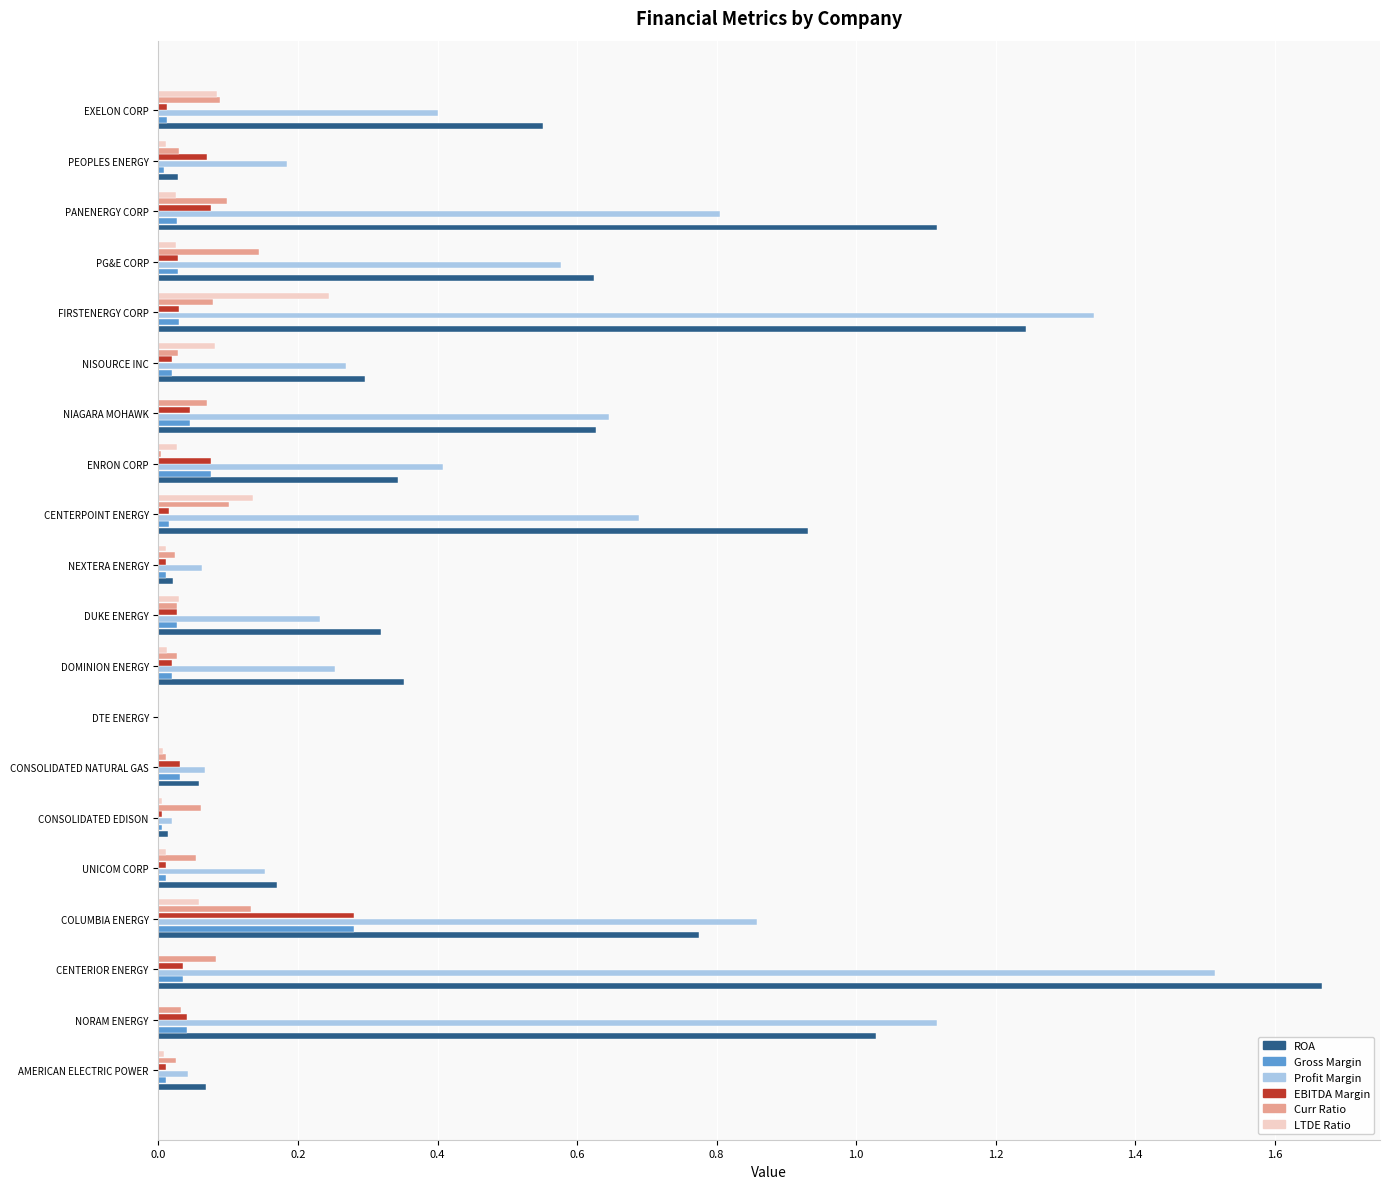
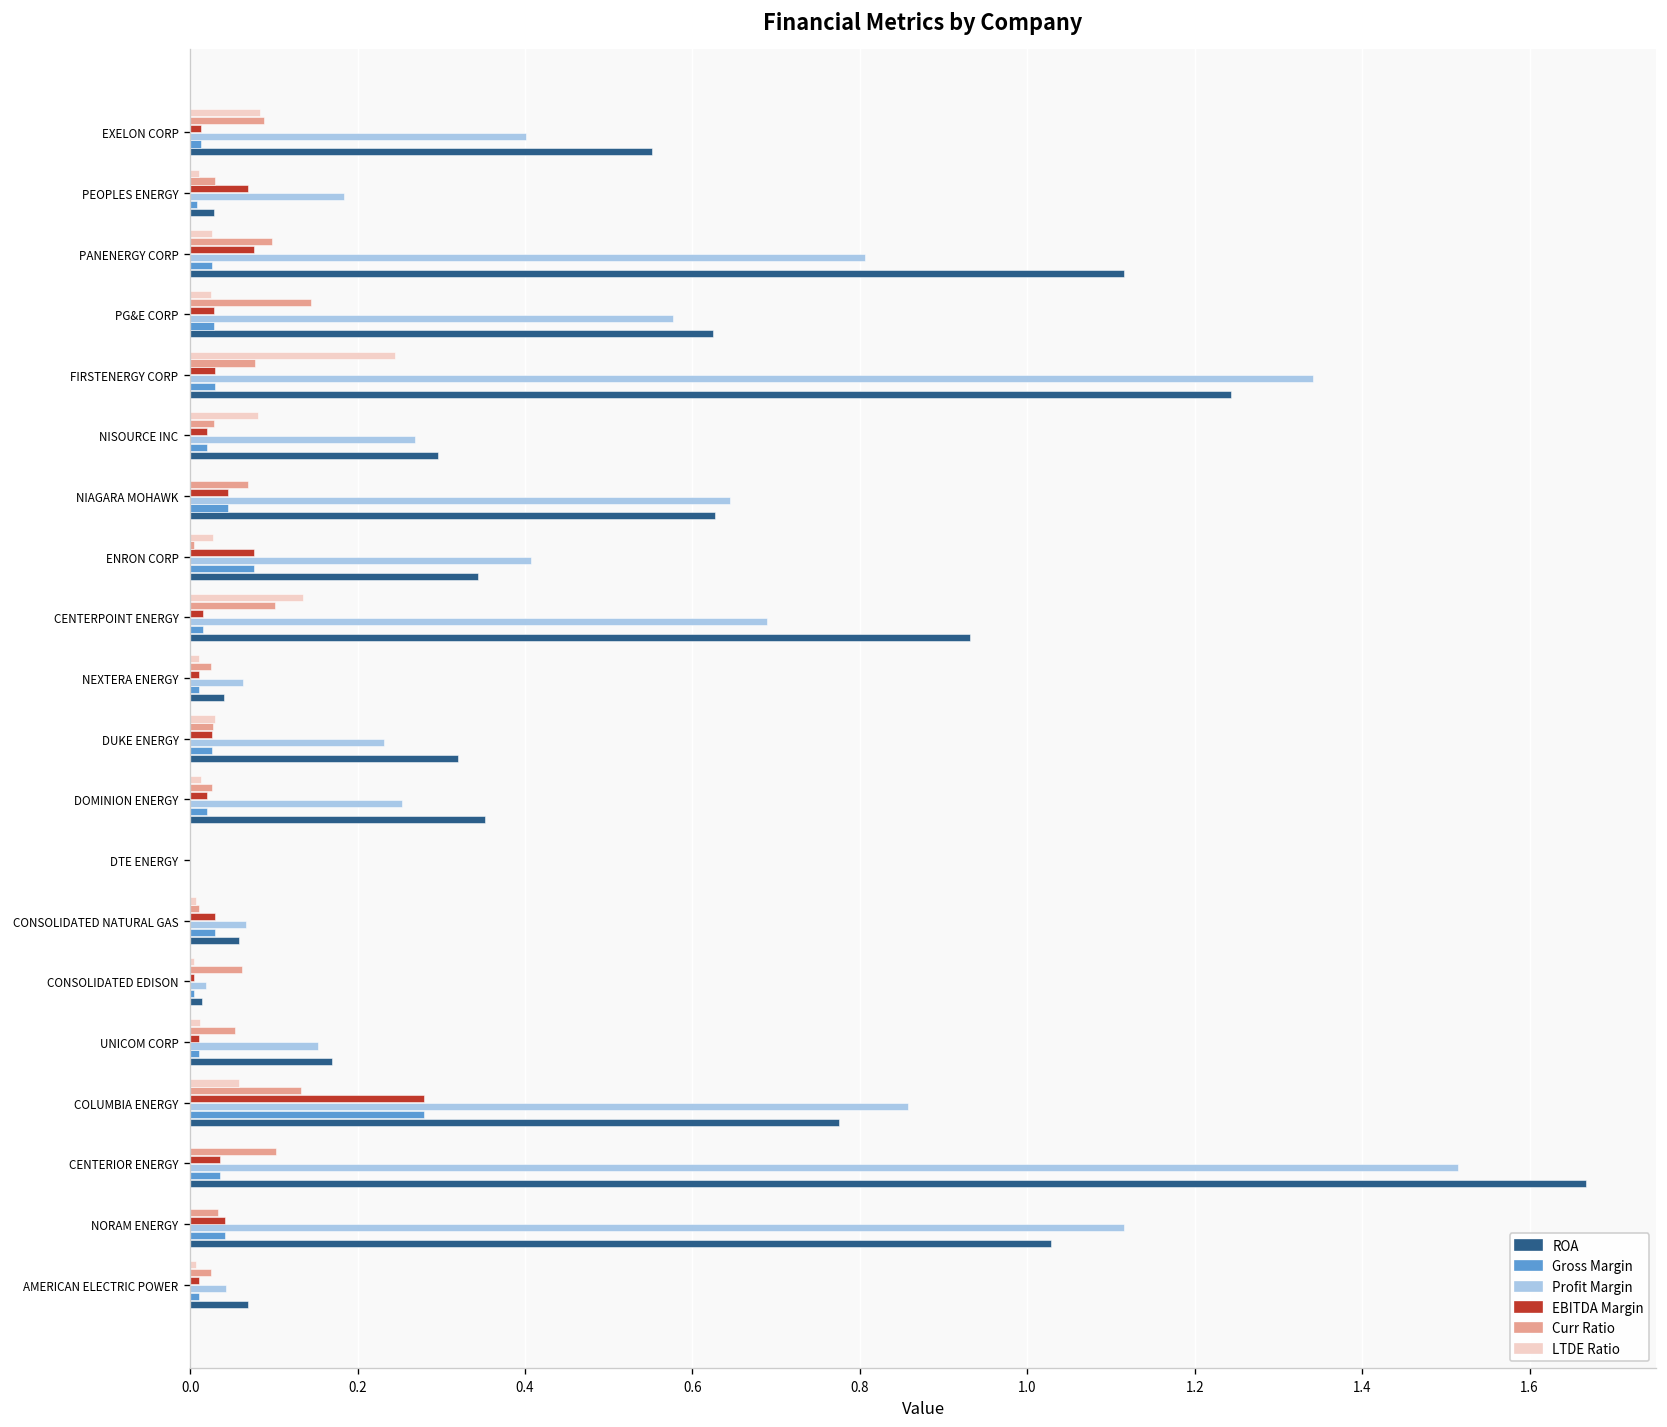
ROA, NEXTERA ENERGY: 0.02 -> 0.04
Curr Ratio, CENTERIOR ENERGY: 0.08 -> 0.10
